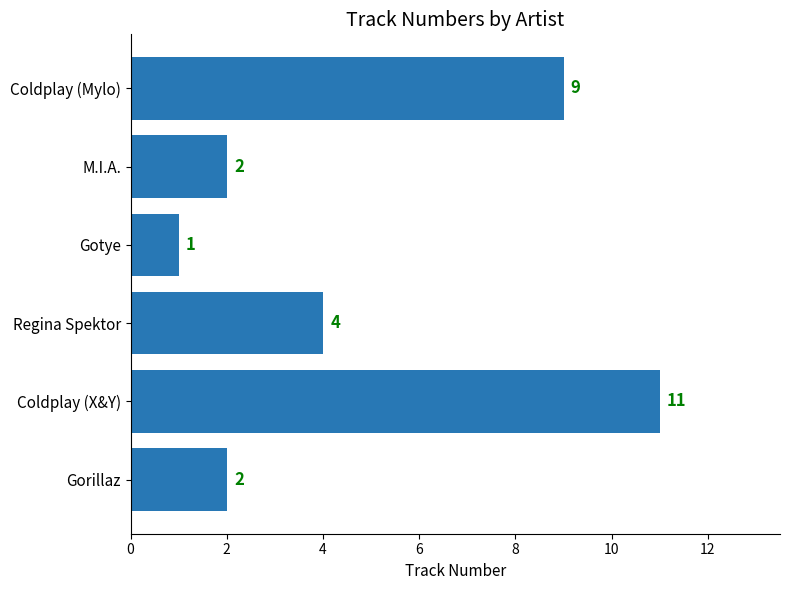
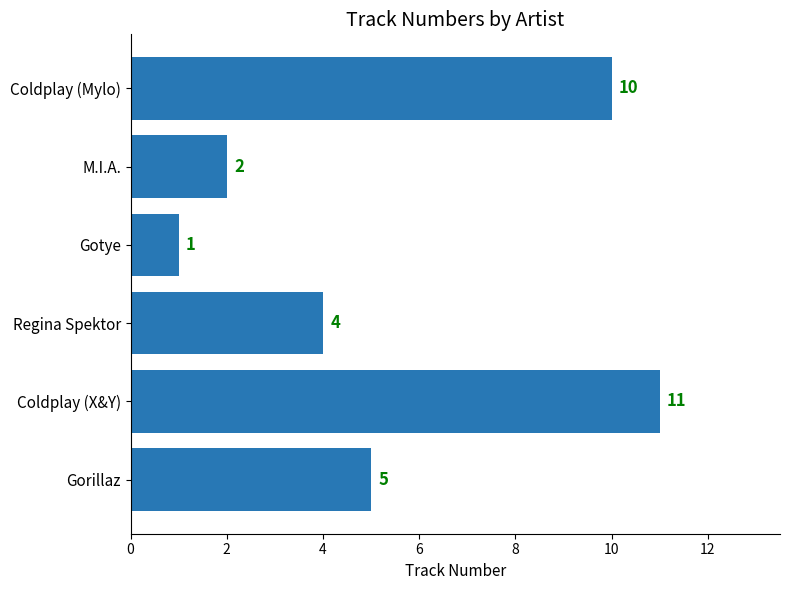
Coldplay (Mylo): 9 -> 10
Gorillaz: 2 -> 5
